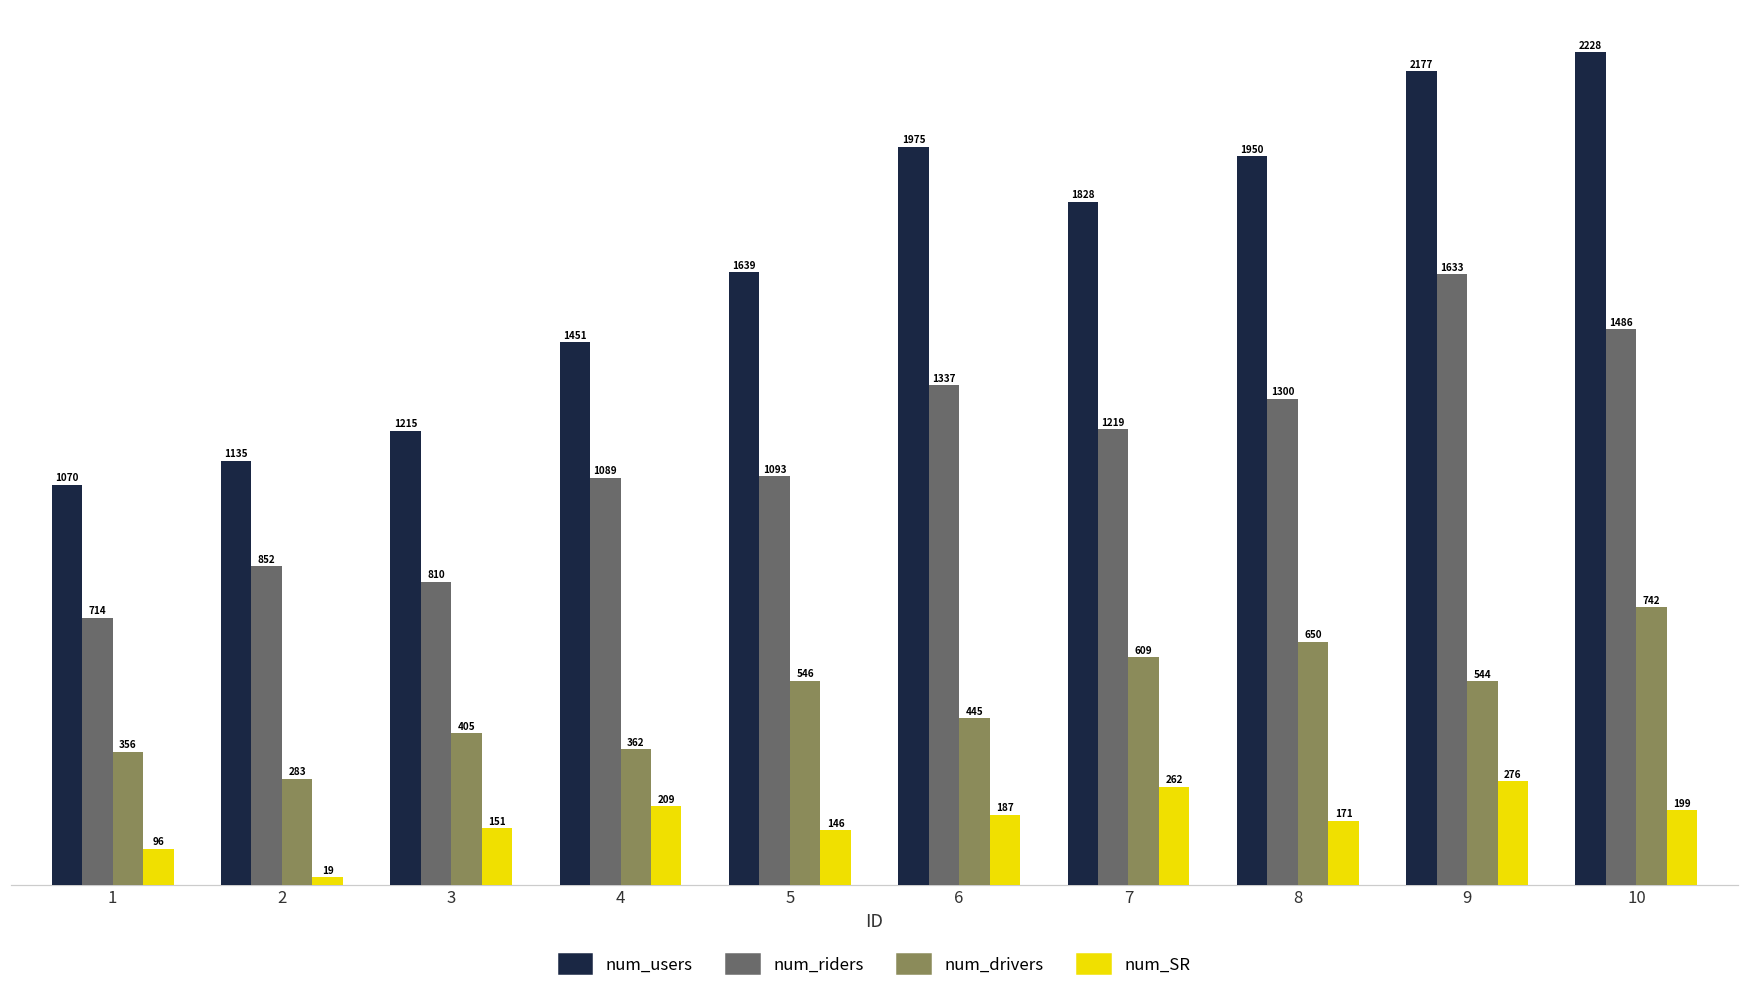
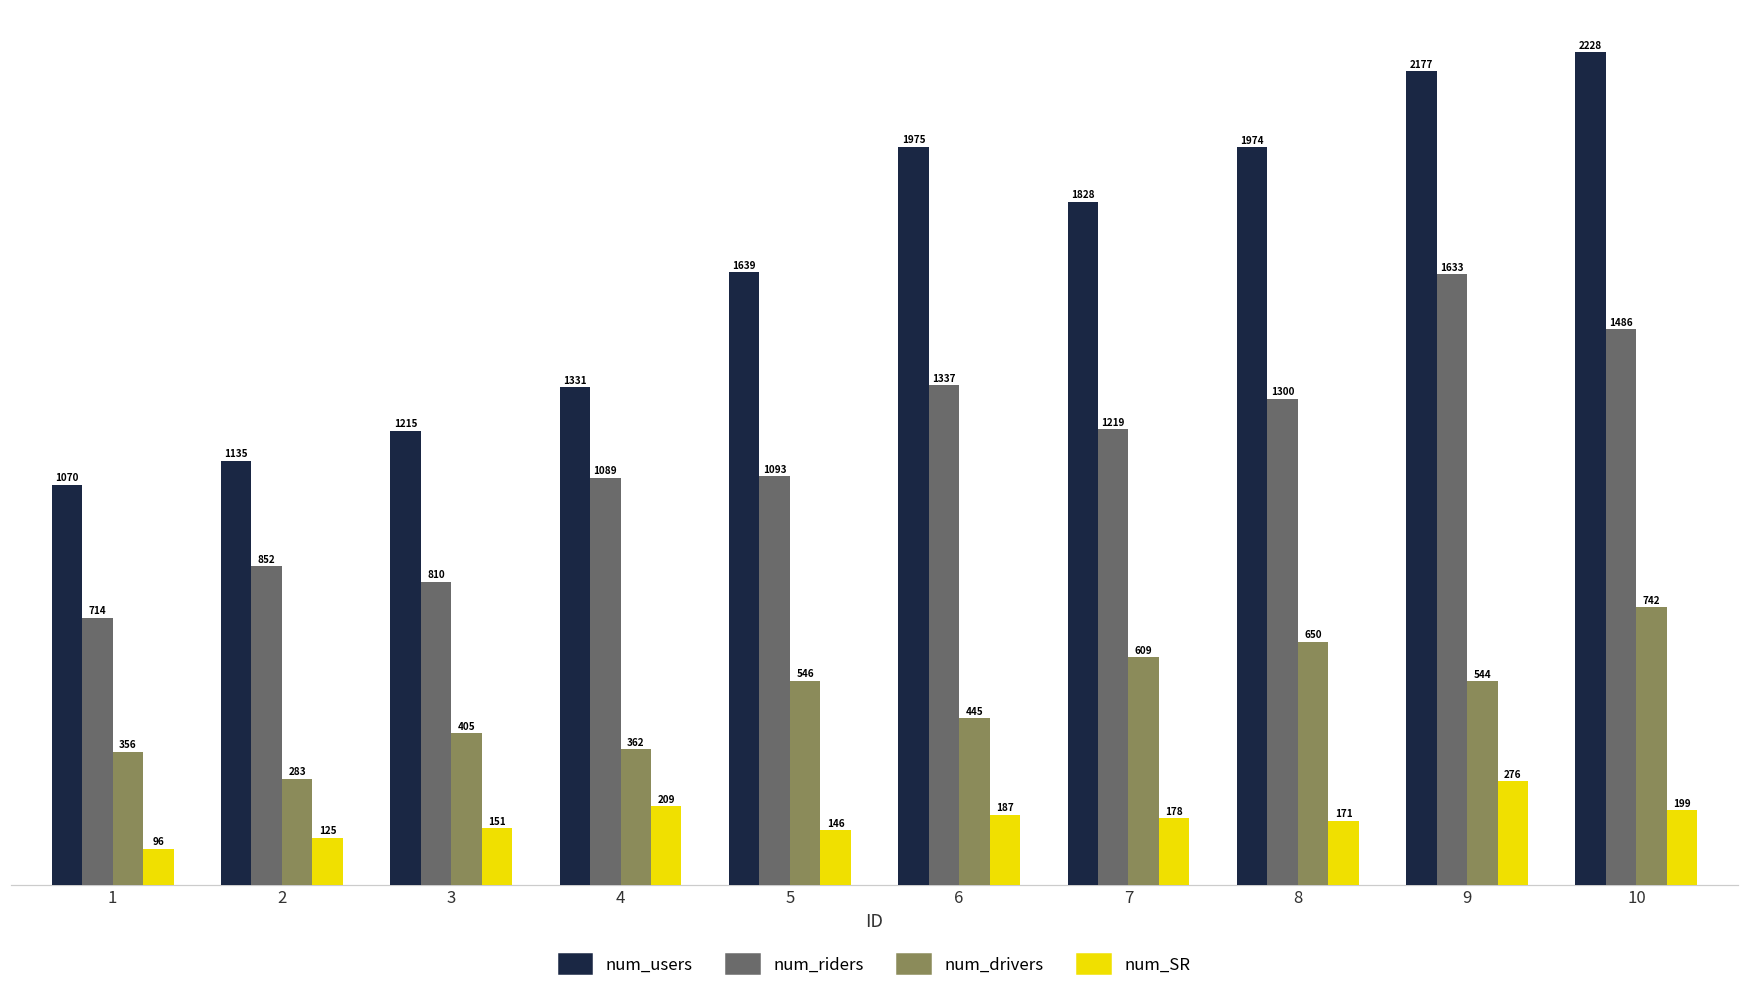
num_SR, 2: 19 -> 125
num_users, 4: 1451 -> 1331
num_SR, 7: 262 -> 178
num_users, 8: 1950 -> 1974
